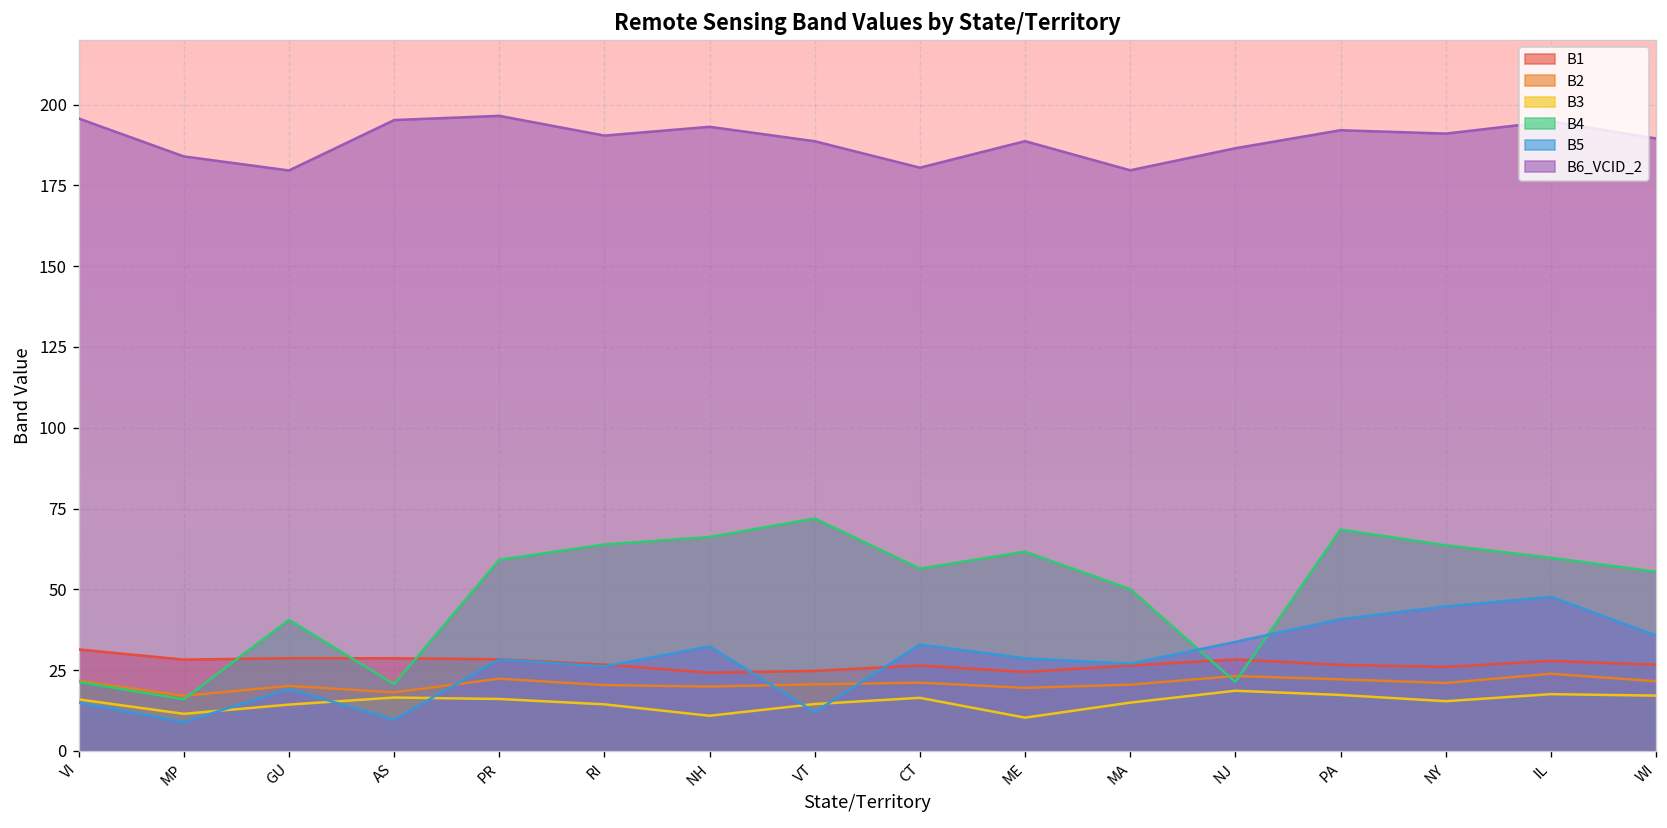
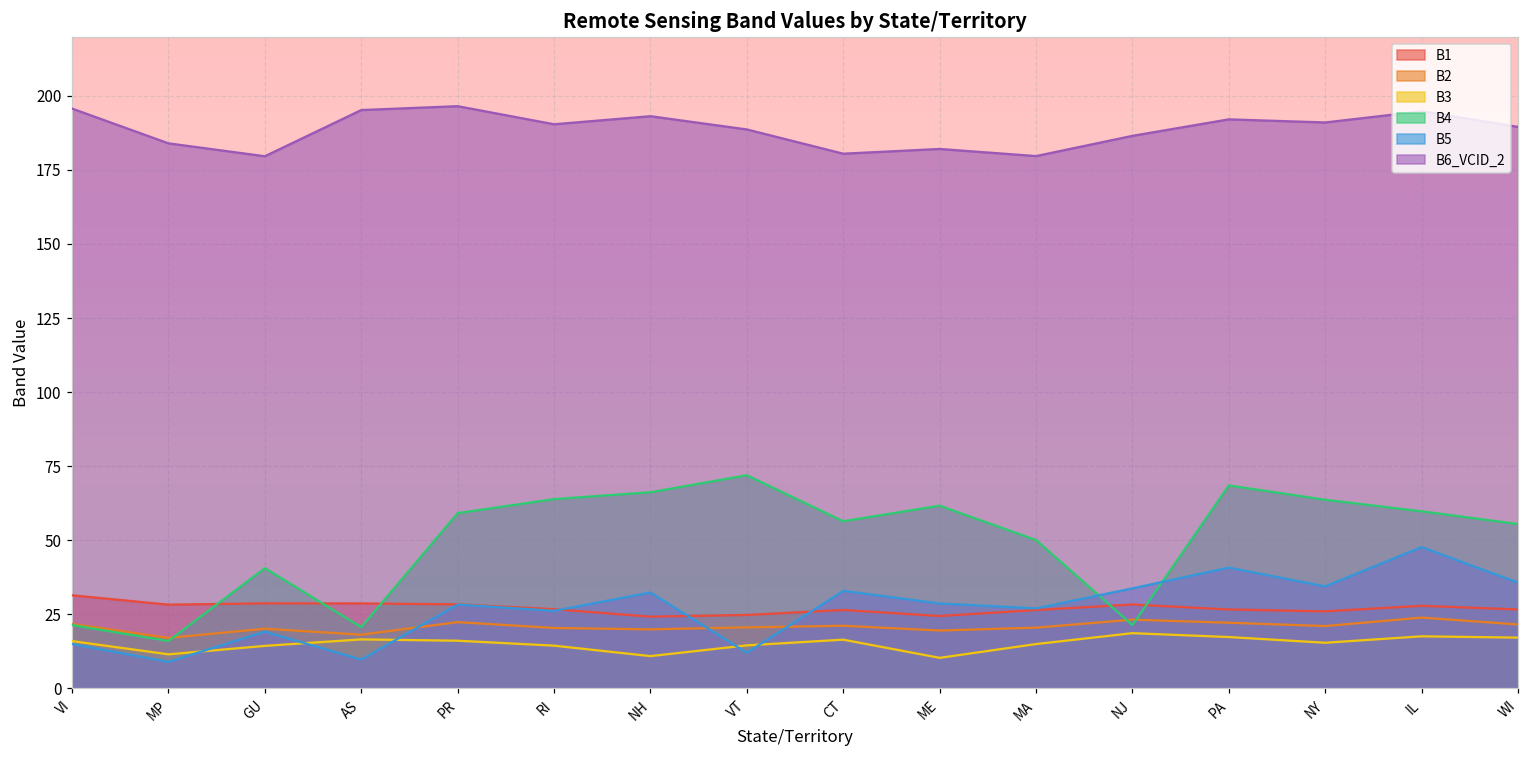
B6_VCID_2, ME: 189 -> 182
B5, NY: 45 -> 34
